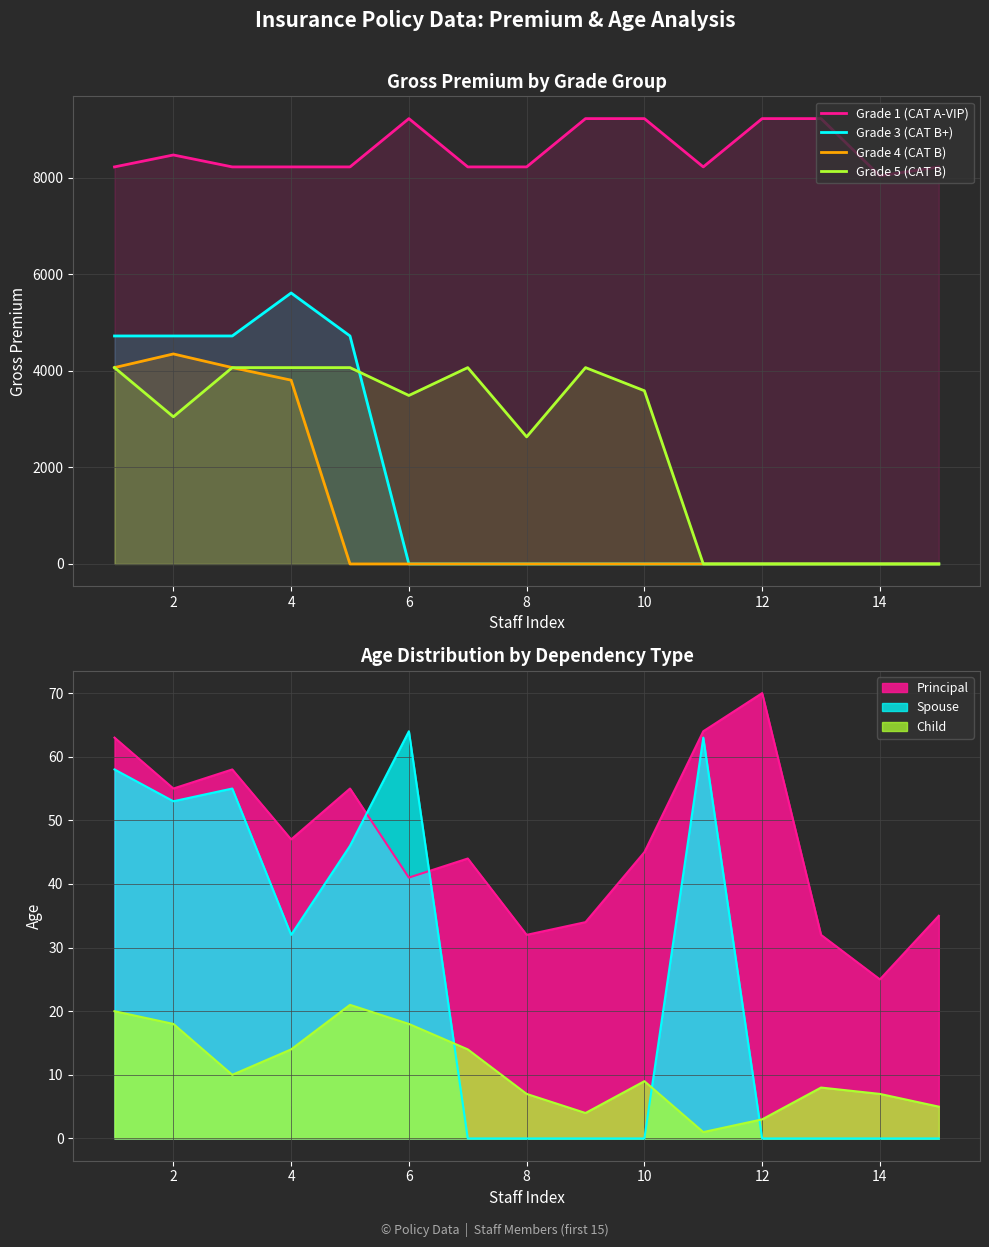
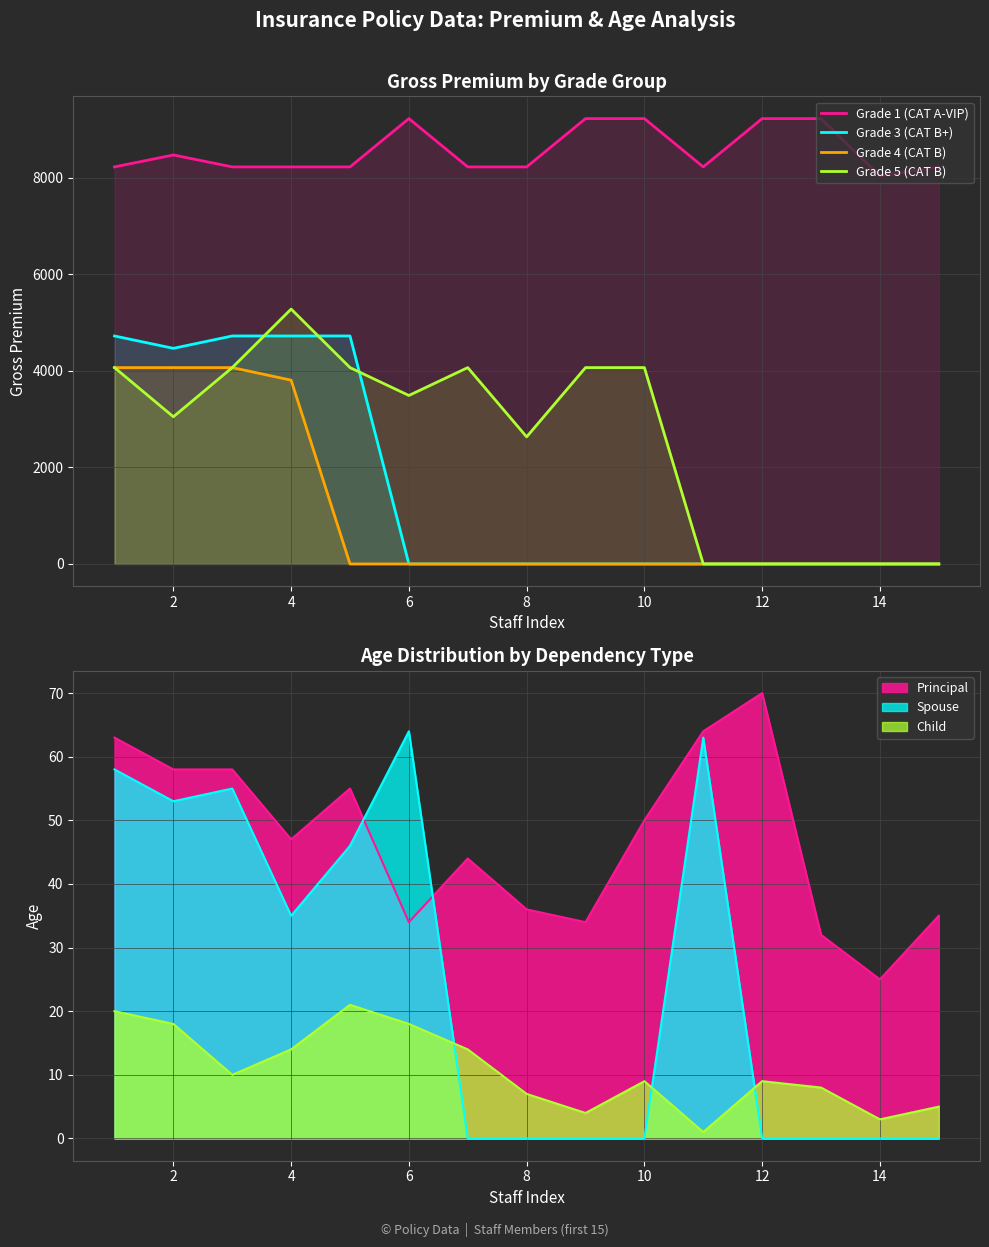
Gross Premium by Grade Group, Grade 3 (CAT B+), 2: 4700 -> 4500
Gross Premium by Grade Group, Grade 4 (CAT B), 2: 4300 -> 4100
Gross Premium by Grade Group, Grade 3 (CAT B+), 4: 5600 -> 4700
Gross Premium by Grade Group, Grade 5 (CAT B), 4: 4100 -> 5300
Gross Premium by Grade Group, Grade 5 (CAT B), 10: 3600 -> 4100
Age Distribution by Dependency Type, Principal, 2: 55 -> 58
Age Distribution by Dependency Type, Spouse, 4: 32 -> 35
Age Distribution by Dependency Type, Principal, 6: 41 -> 34
Age Distribution by Dependency Type, Principal, 8: 32 -> 36
Age Distribution by Dependency Type, Principal, 10: 45 -> 50
Age Distribution by Dependency Type, Child, 12: 3 -> 9
Age Distribution by Dependency Type, Child, 14: 7 -> 3
